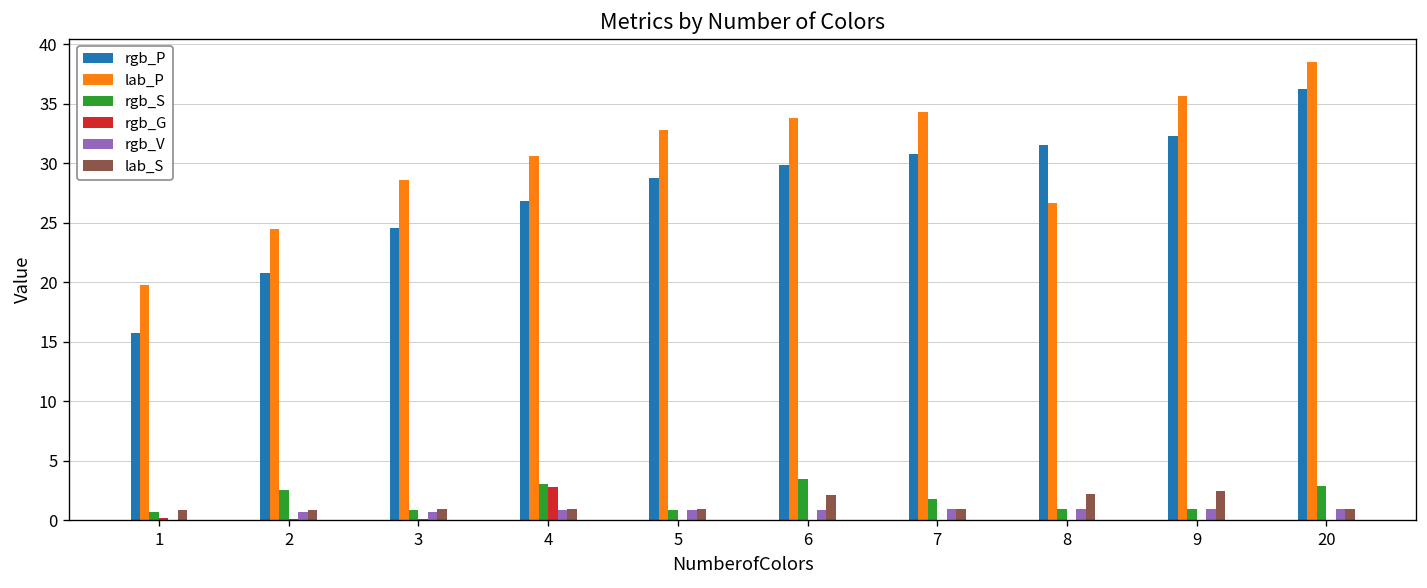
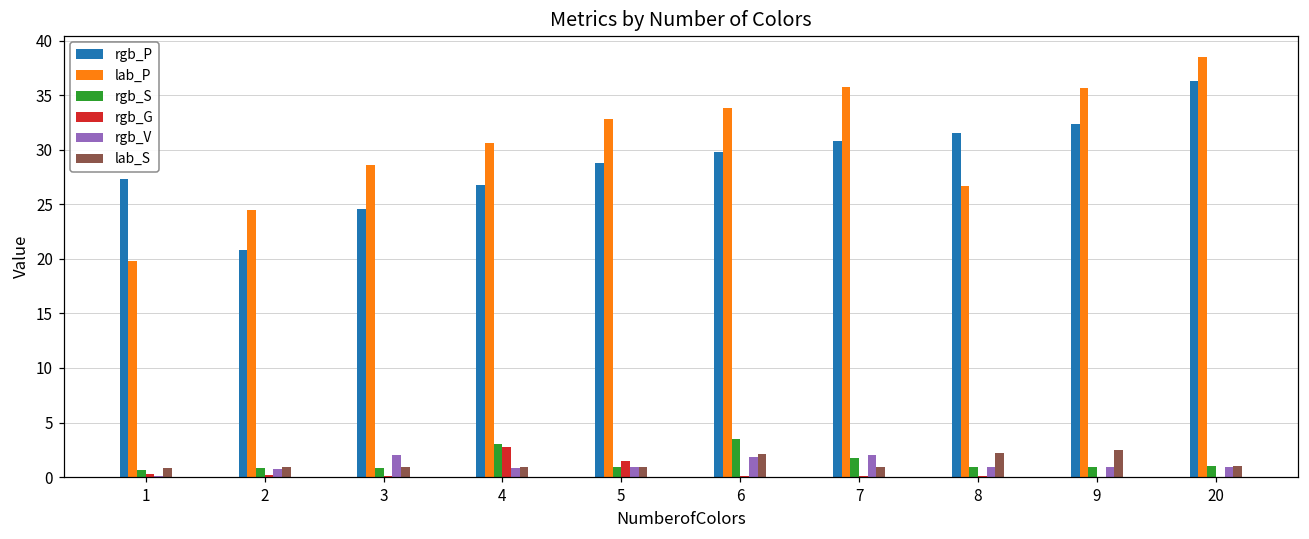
rgb_P, 1: 16 -> 27
rgb_S, 2: 3 -> 1
rgb_V, 3: 1 -> 2
rgb_G, 5: 0 -> 2
rgb_V, 6: 1 -> 2
lab_P, 7: 34 -> 36
rgb_V, 7: 1 -> 2
rgb_S, 20: 3 -> 1
